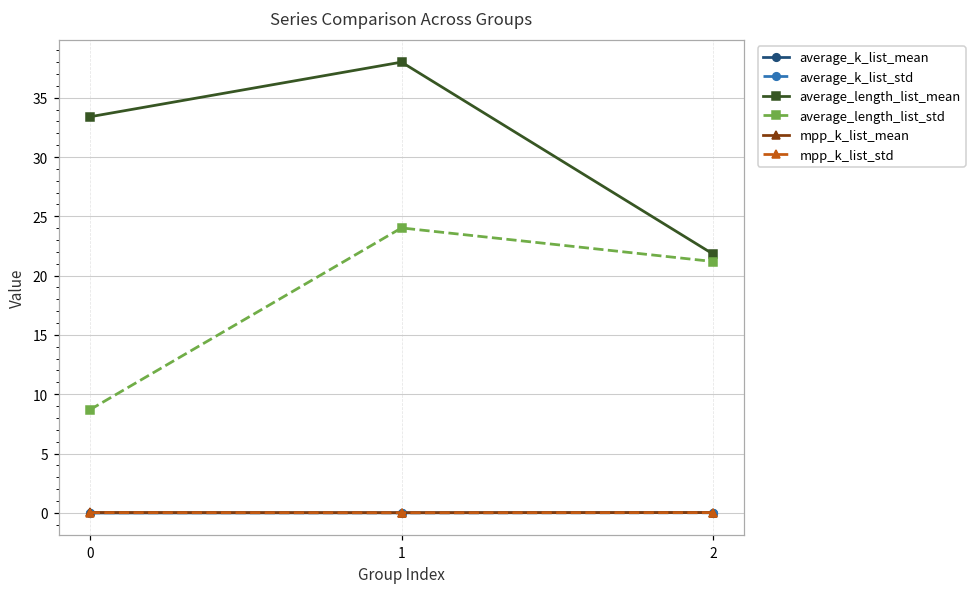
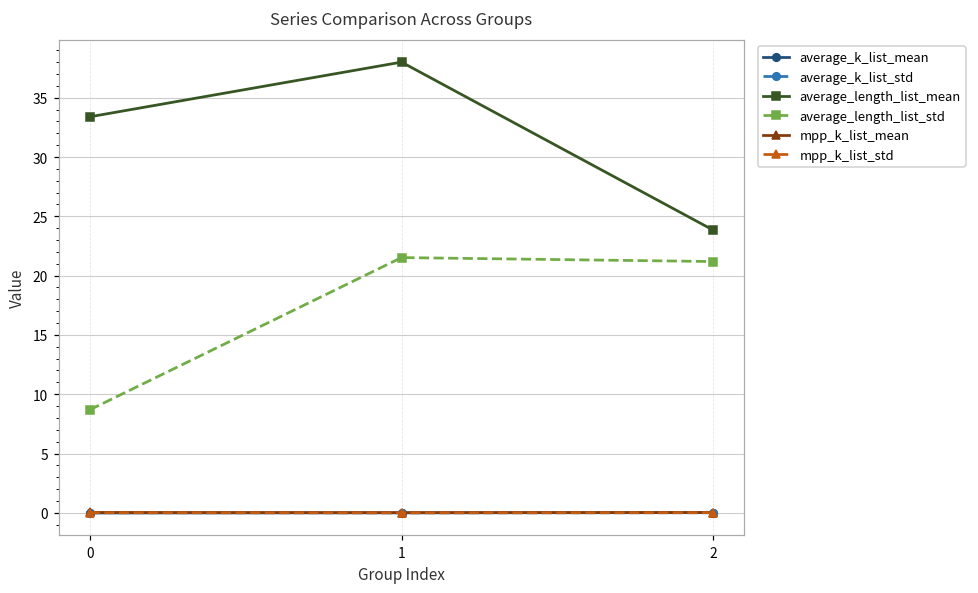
average_length_list_std, 1: 24.0 -> 21.5
average_length_list_mean, 2: 21.8 -> 23.8
